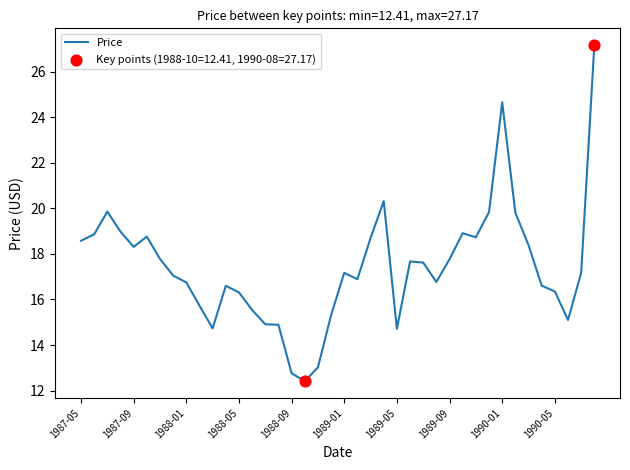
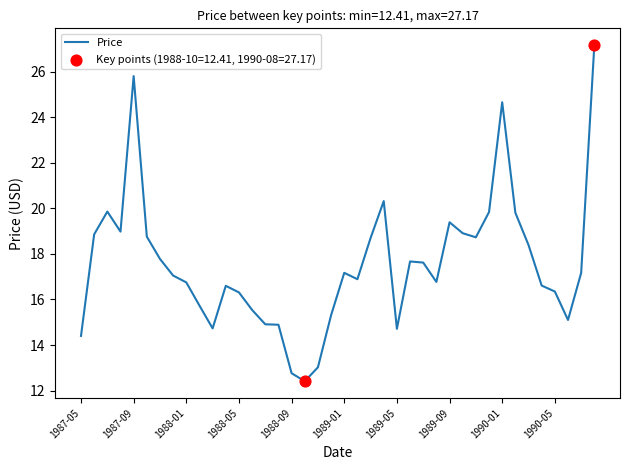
Price, 1987-05: 18.6 -> 14.4
Price, 1987-09: 18.3 -> 25.8
Price, 1989-09: 17.8 -> 19.4
